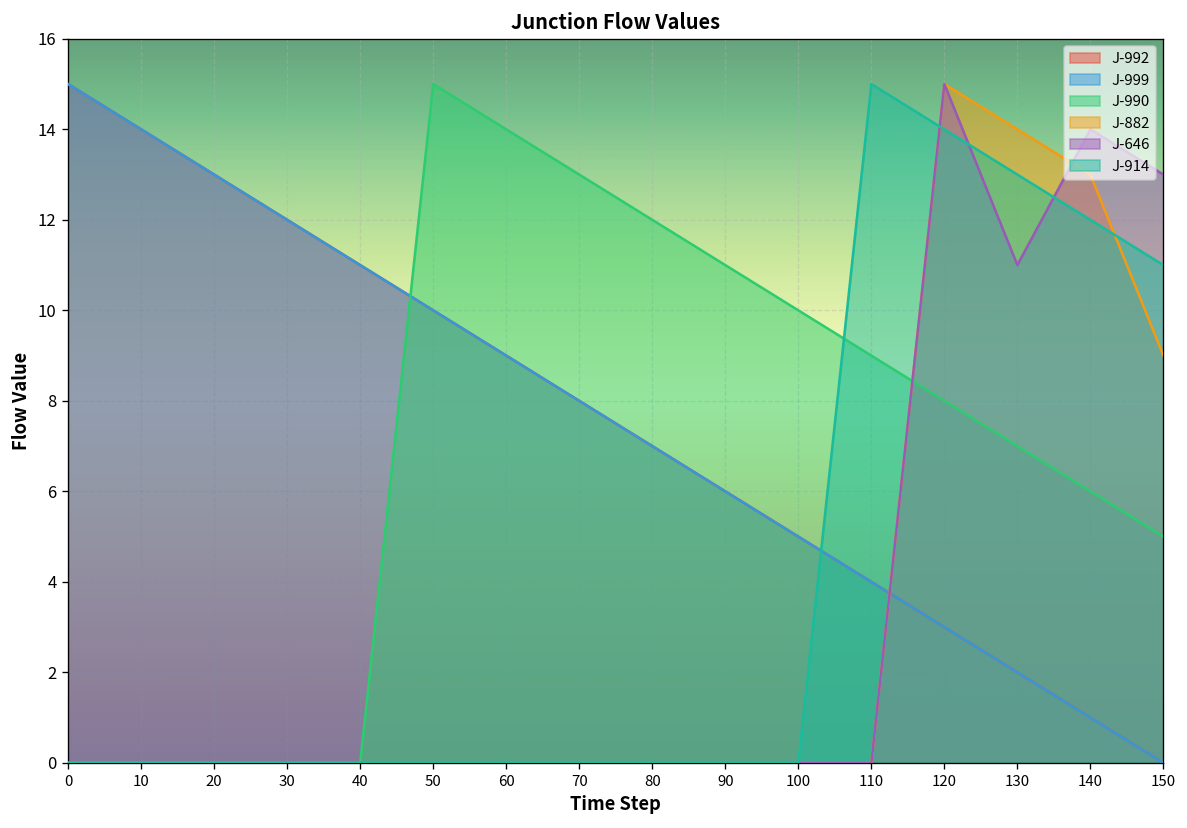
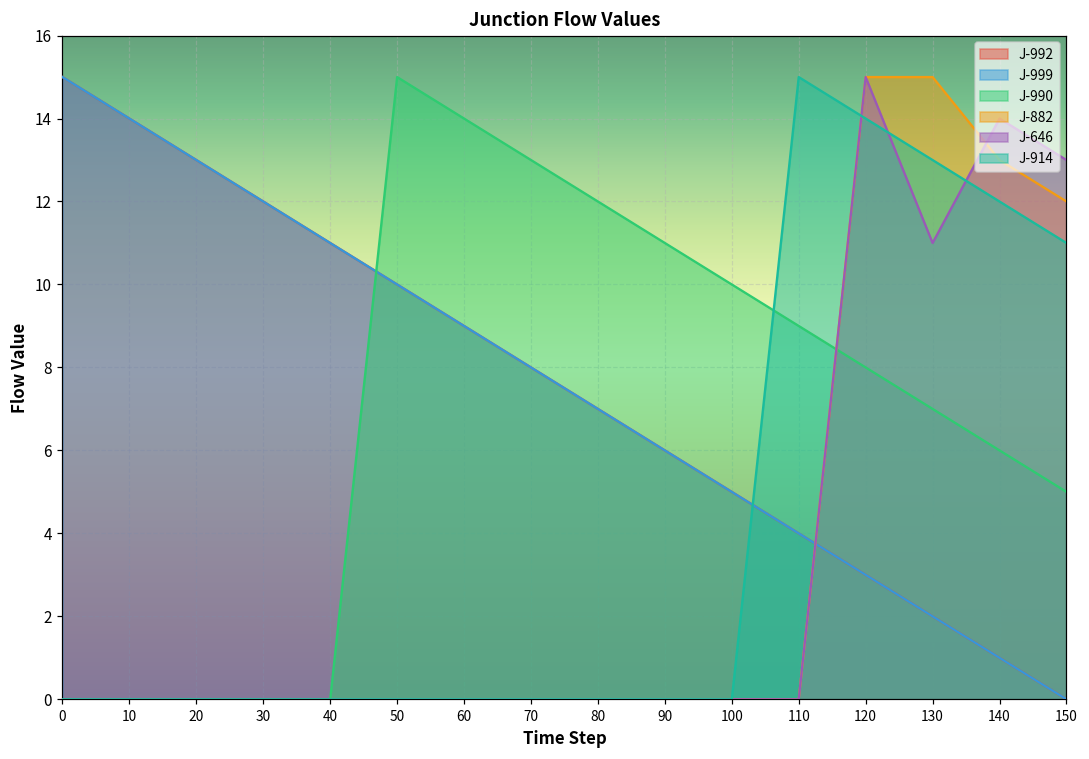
J-882, 130: 14 -> 15
J-882, 150: 9 -> 12
